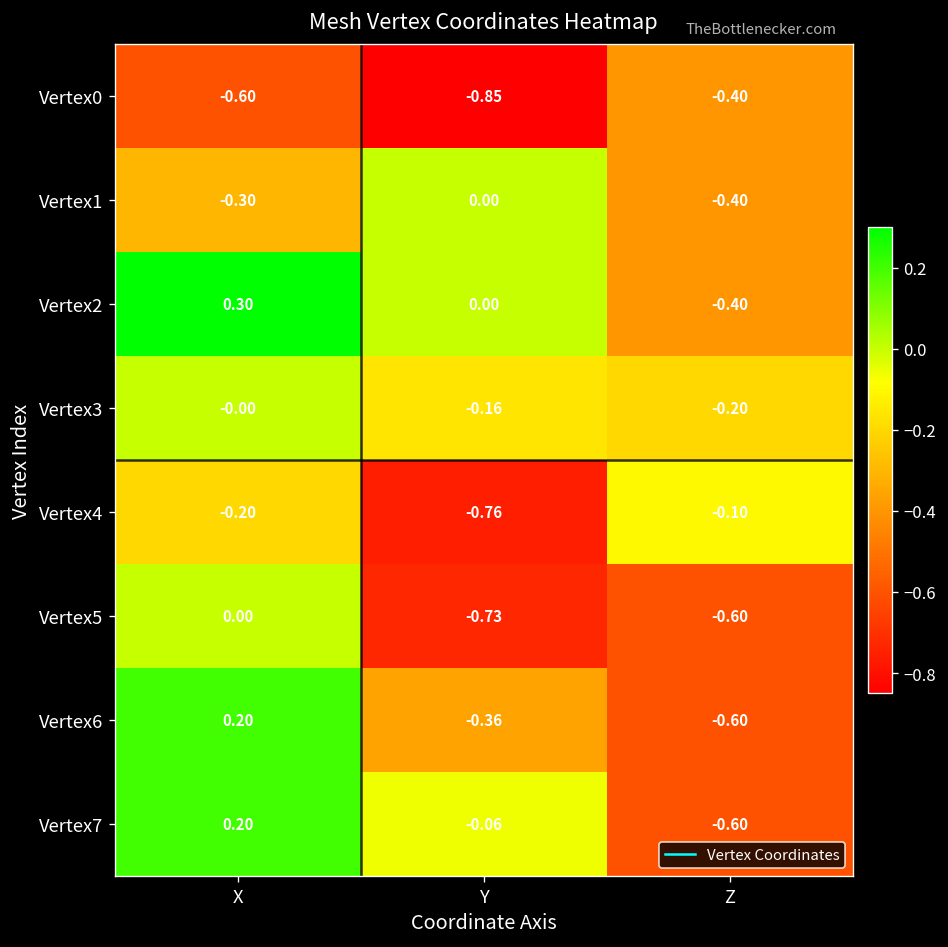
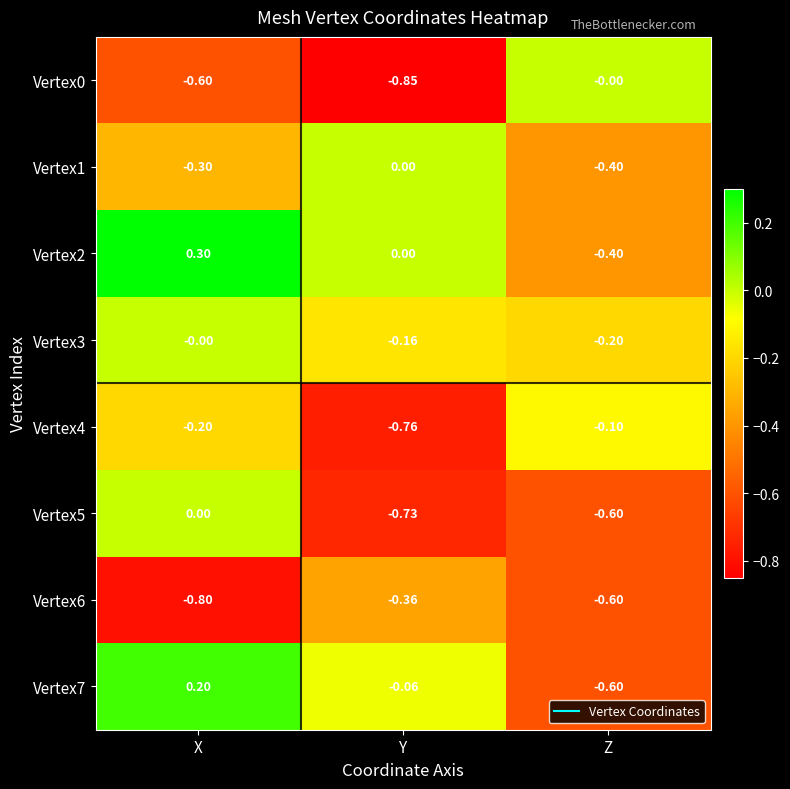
Vertex0, Z: -0.40 -> -0.00
Vertex6, X: 0.20 -> -0.80
